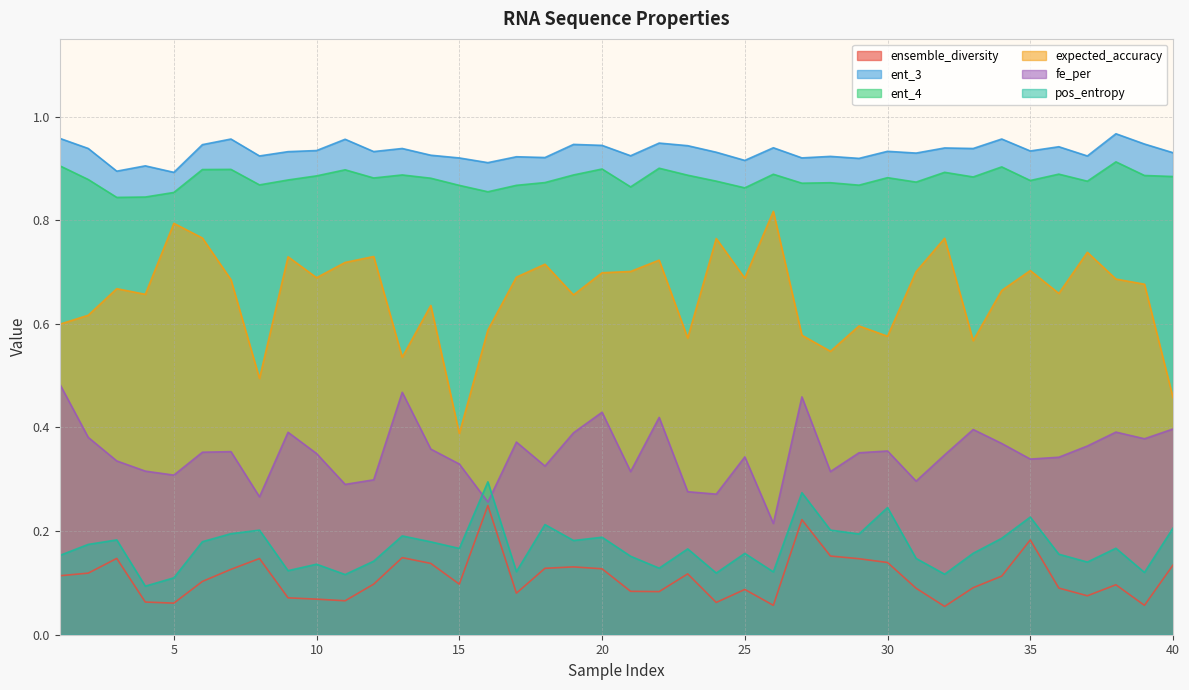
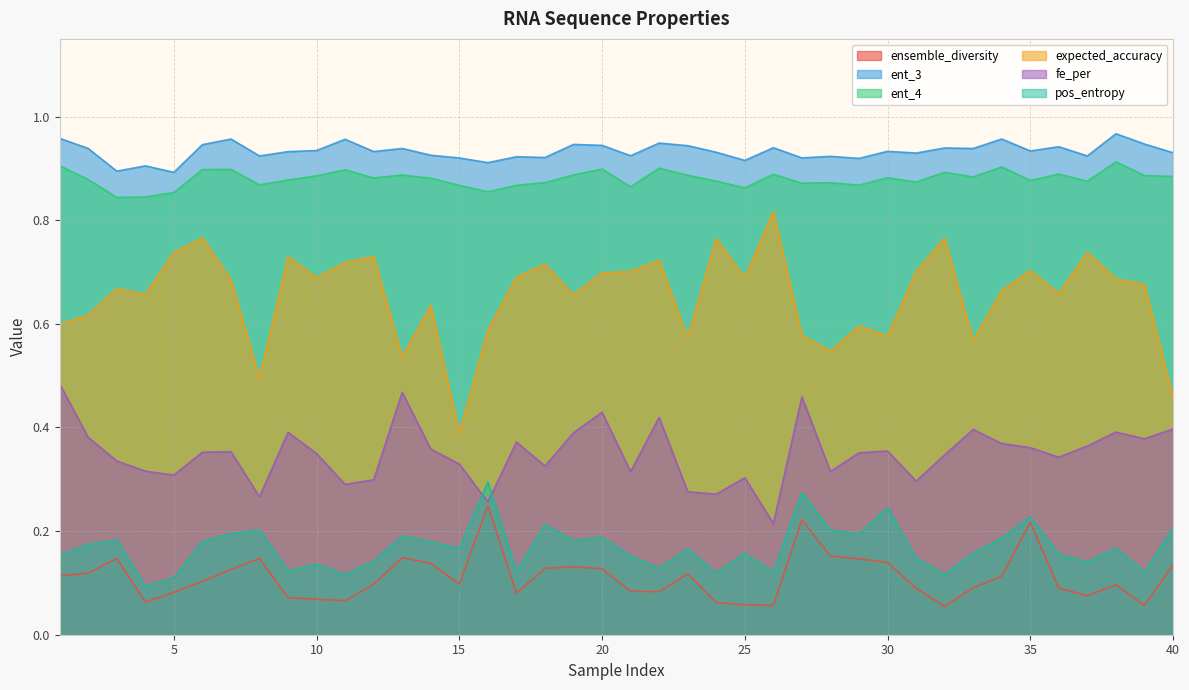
ensemble_diversity, 5: 0.06 -> 0.08
expected_accuracy, 5: 0.79 -> 0.74
ensemble_diversity, 25: 0.09 -> 0.06
fe_per, 25: 0.34 -> 0.30
ensemble_diversity, 35: 0.18 -> 0.22
fe_per, 35: 0.34 -> 0.36
